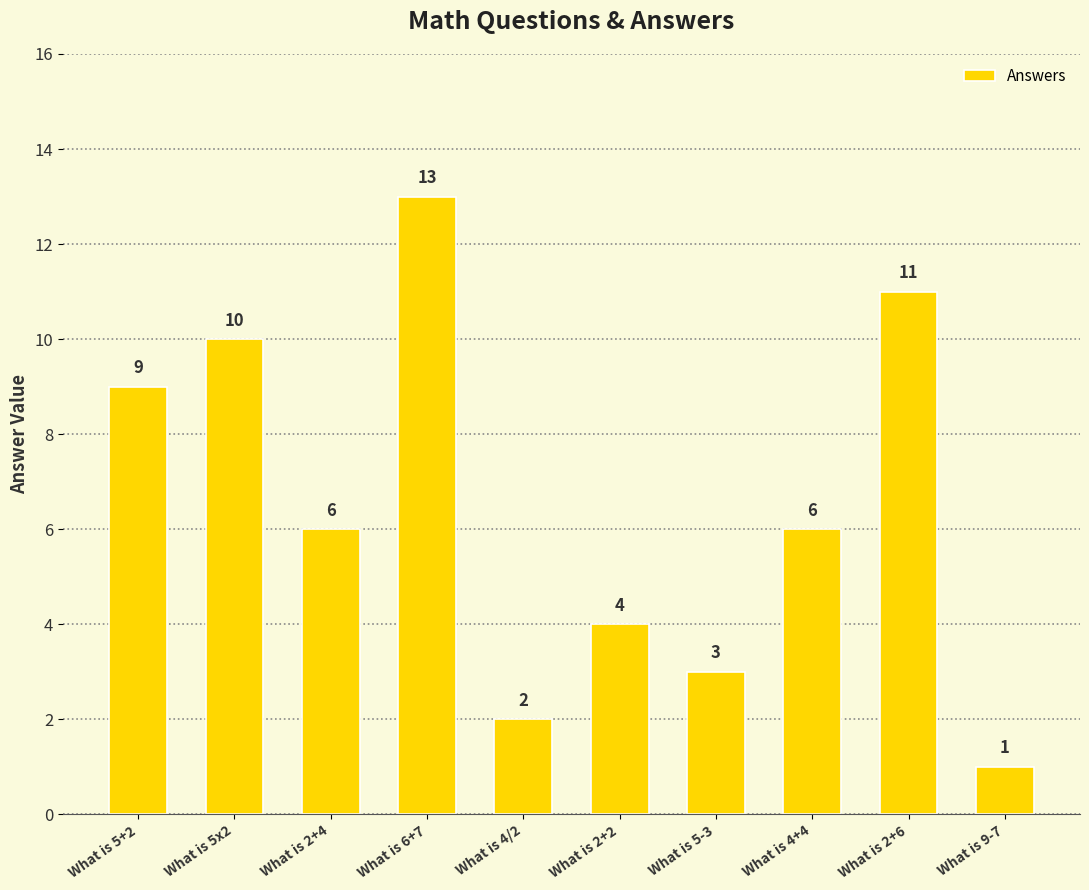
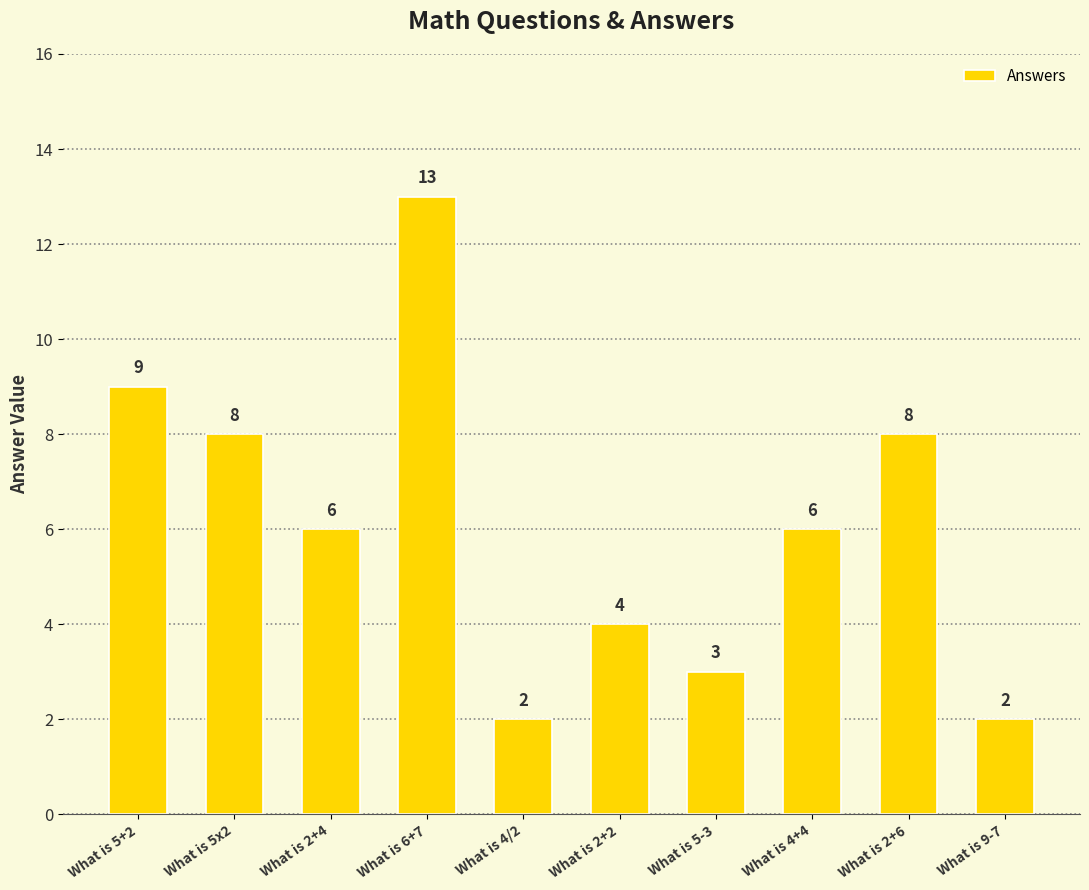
What is 5x2: 10 -> 8
What is 2+6: 11 -> 8
What is 9-7: 1 -> 2
